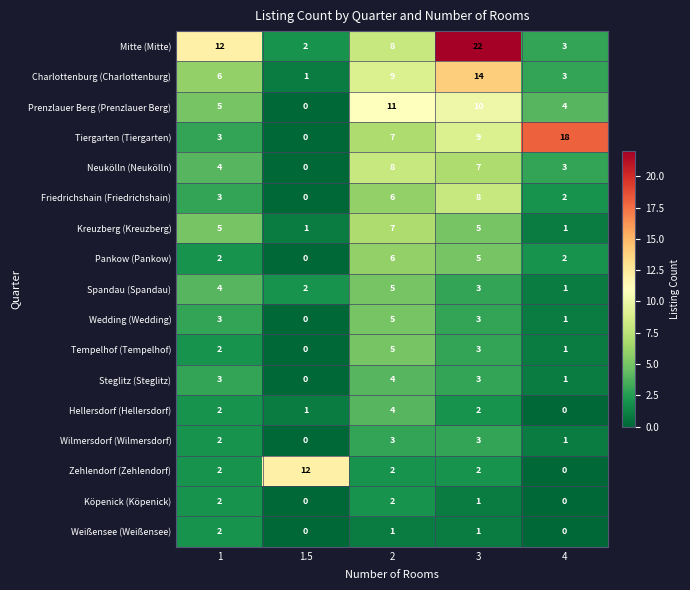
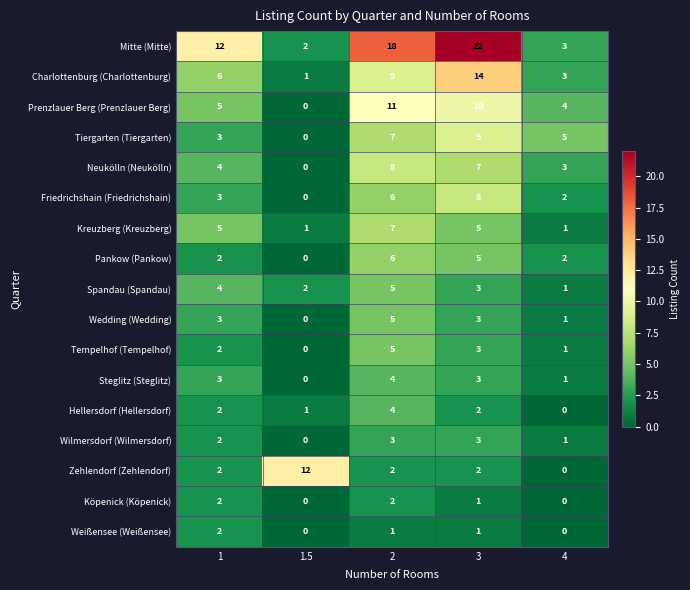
Mitte (Mitte), 2: 8 -> 18
Tiergarten (Tiergarten), 4: 18 -> 5
